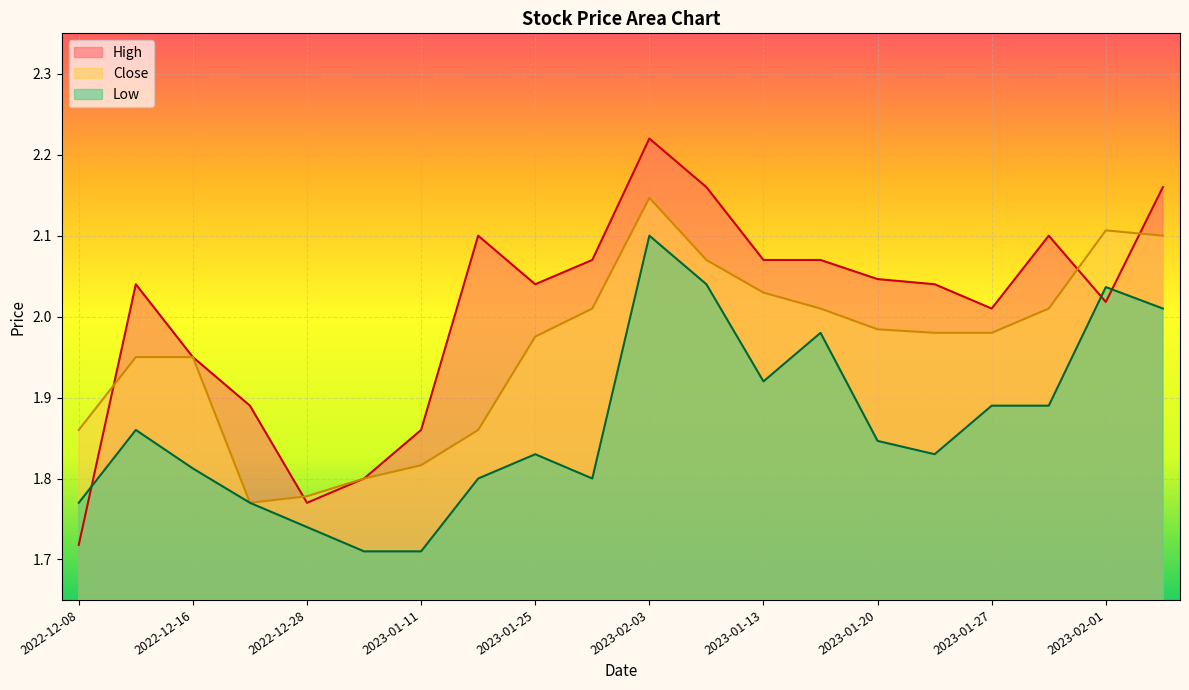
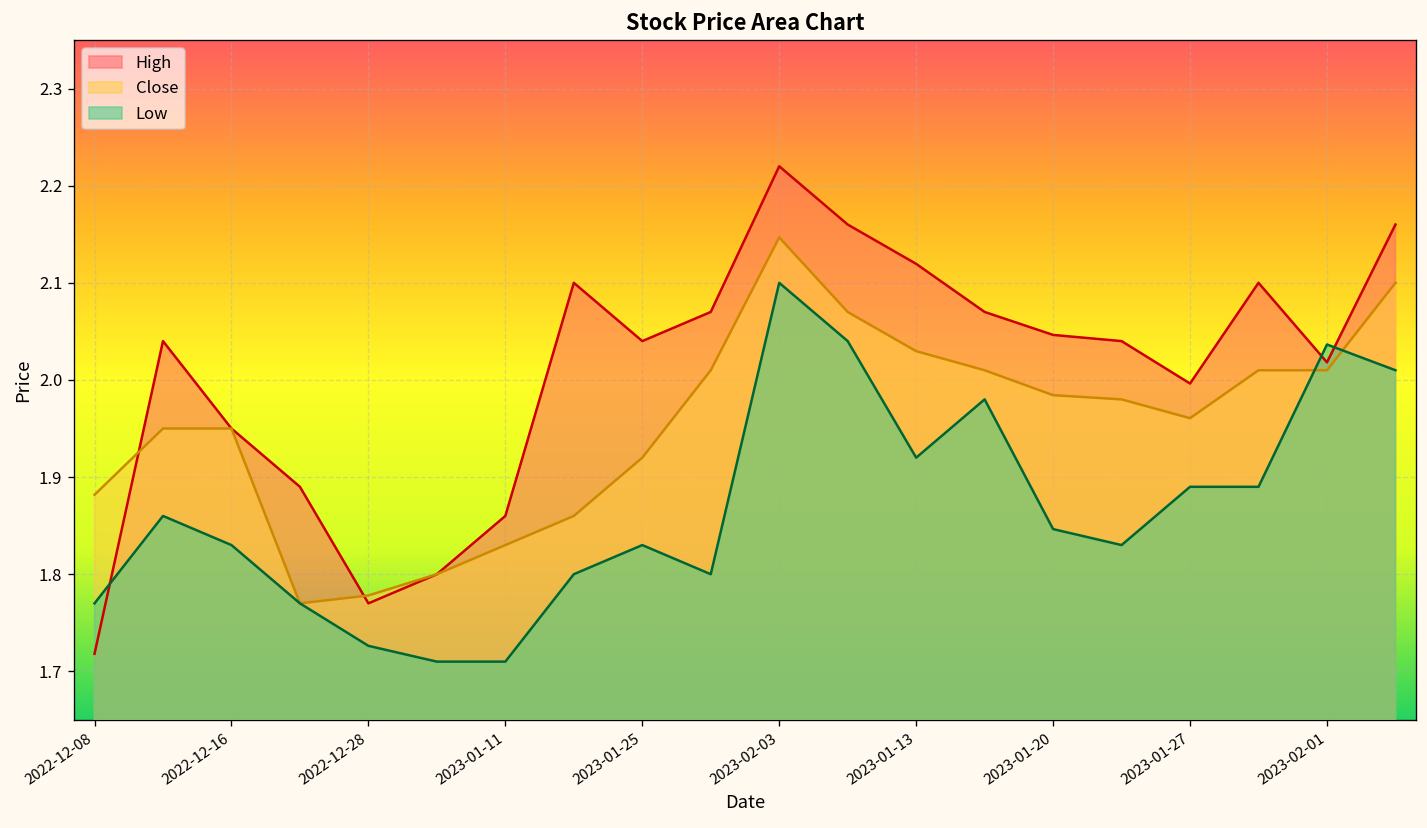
Close, 2022-12-08: 1.86 -> 1.88
Low, 2022-12-16: 1.81 -> 1.83
Low, 2022-12-28: 1.74 -> 1.73
Close, 2023-01-11: 1.82 -> 1.83
Close, 2023-01-25: 1.98 -> 1.92
High, 2023-01-13: 2.07 -> 2.12
High, 2023-01-27: 2.01 -> 2.00
Close, 2023-01-27: 1.98 -> 1.96
Close, 2023-02-01: 2.11 -> 2.01
